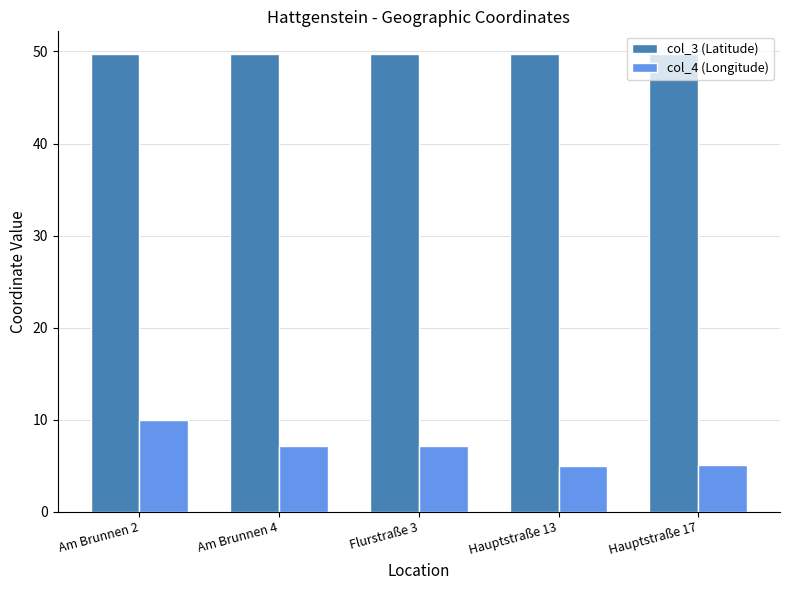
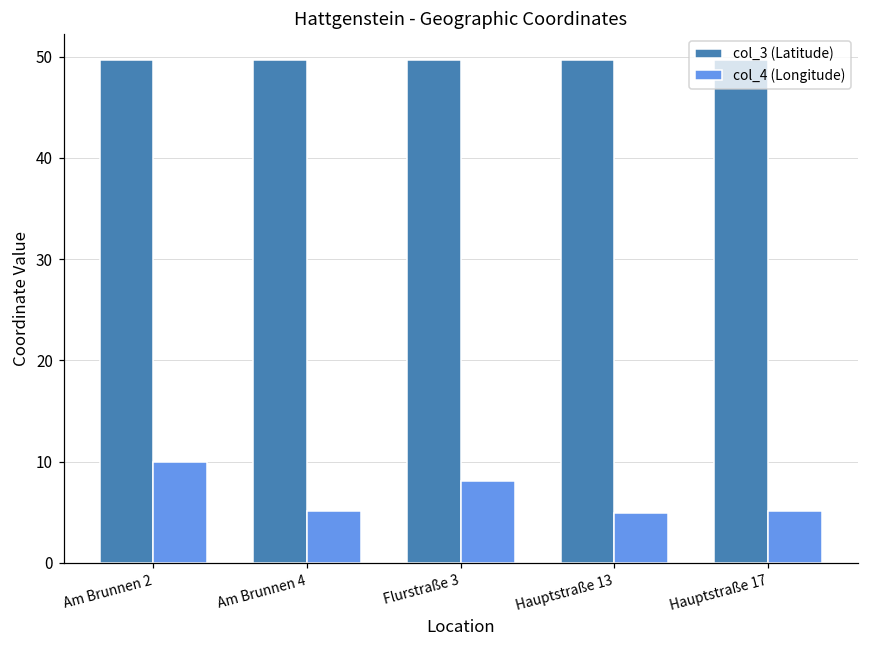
col_4 (Longitude), Am Brunnen 4: 7 -> 5
col_4 (Longitude), Flurstraße 3: 7 -> 8
